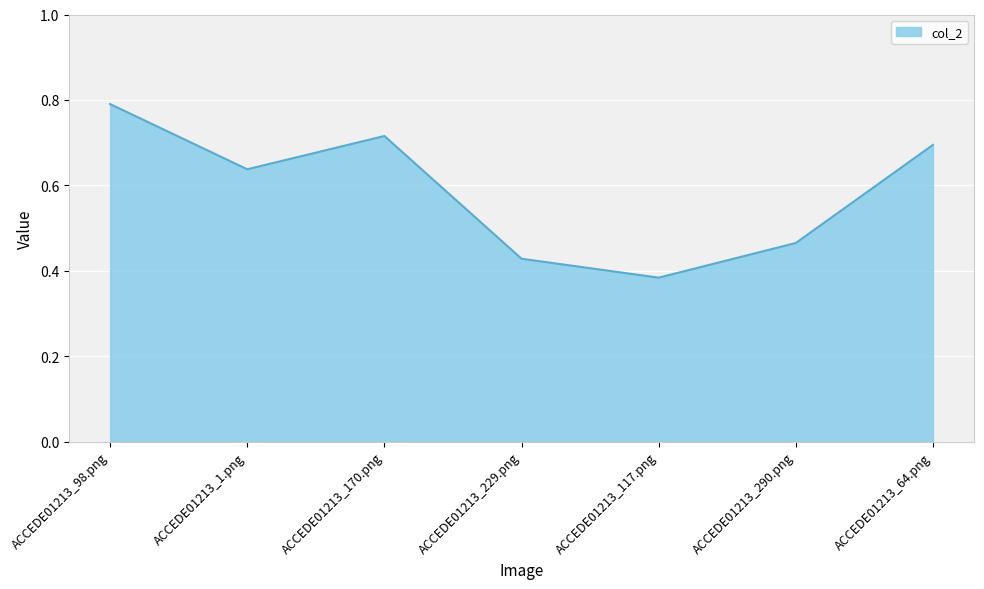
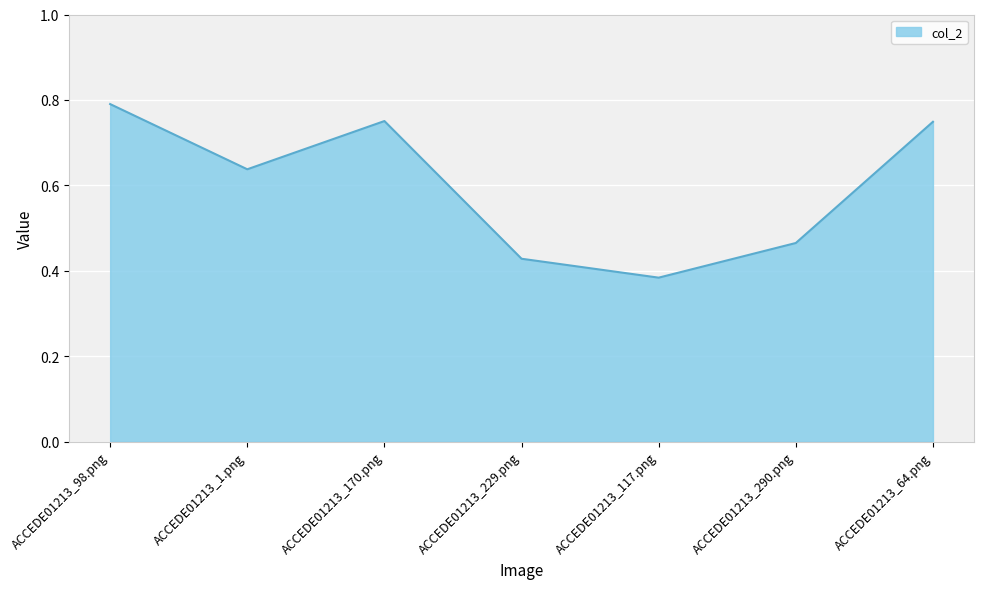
ACCEDE01213_170.png: 0.72 -> 0.75
ACCEDE01213_64.png: 0.69 -> 0.75
